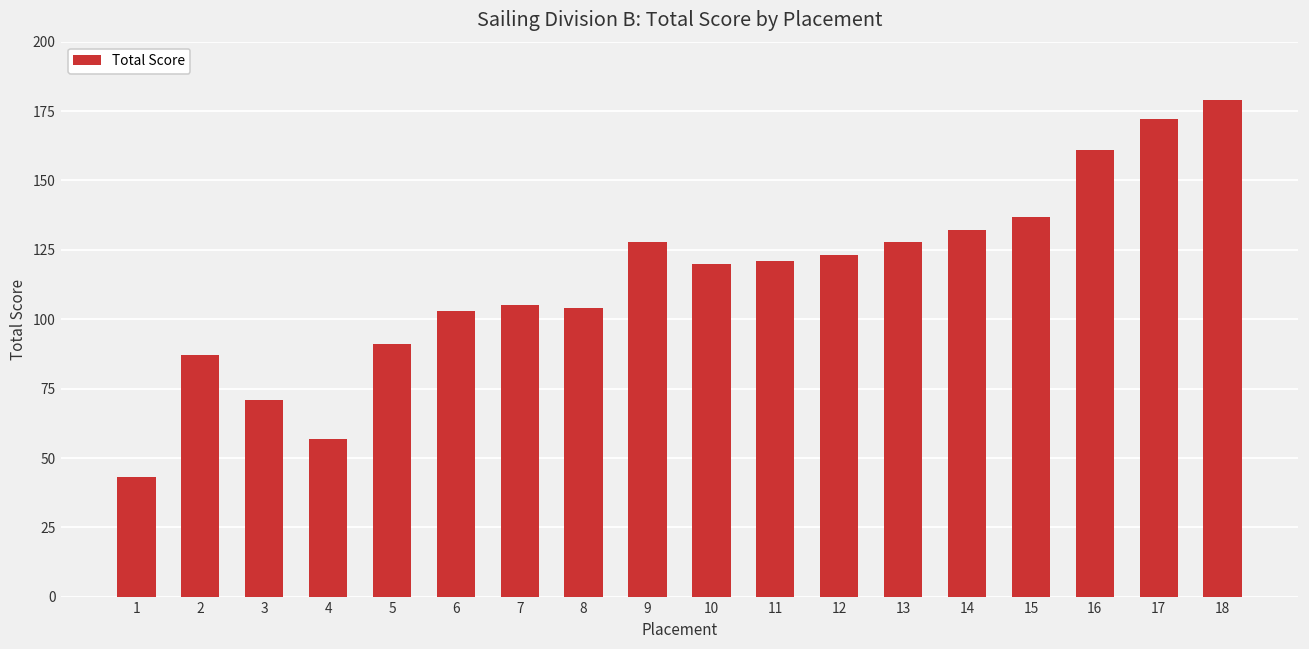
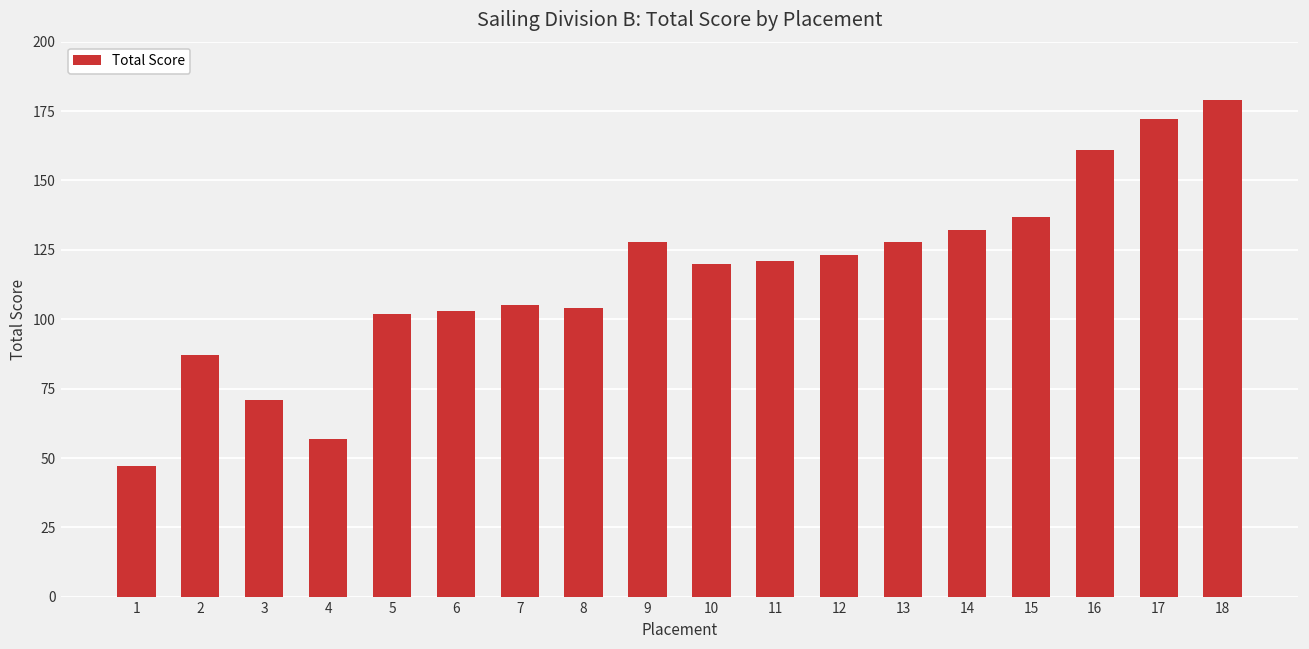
1: 43 -> 47
5: 91 -> 102
